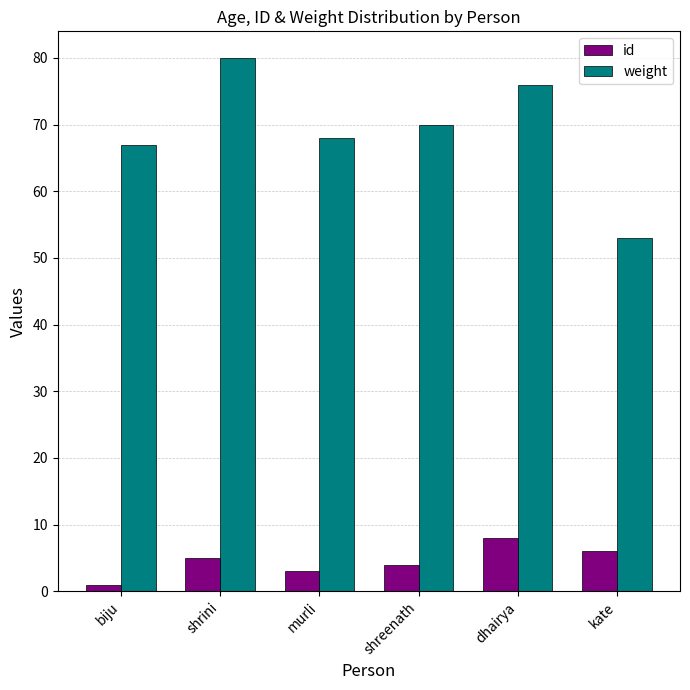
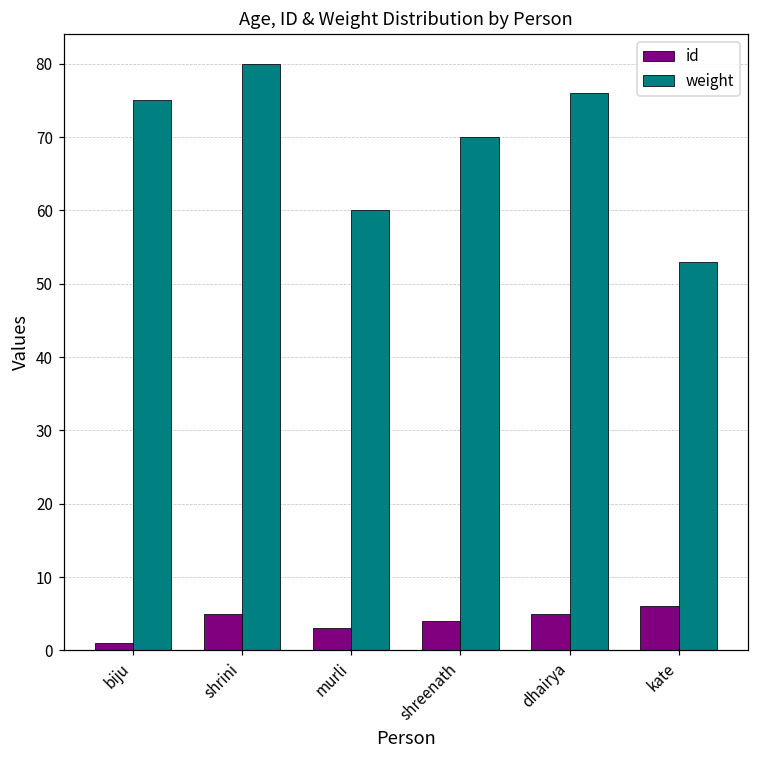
weight, biju: 67 -> 75
weight, murli: 68 -> 60
id, dhairya: 8 -> 5
